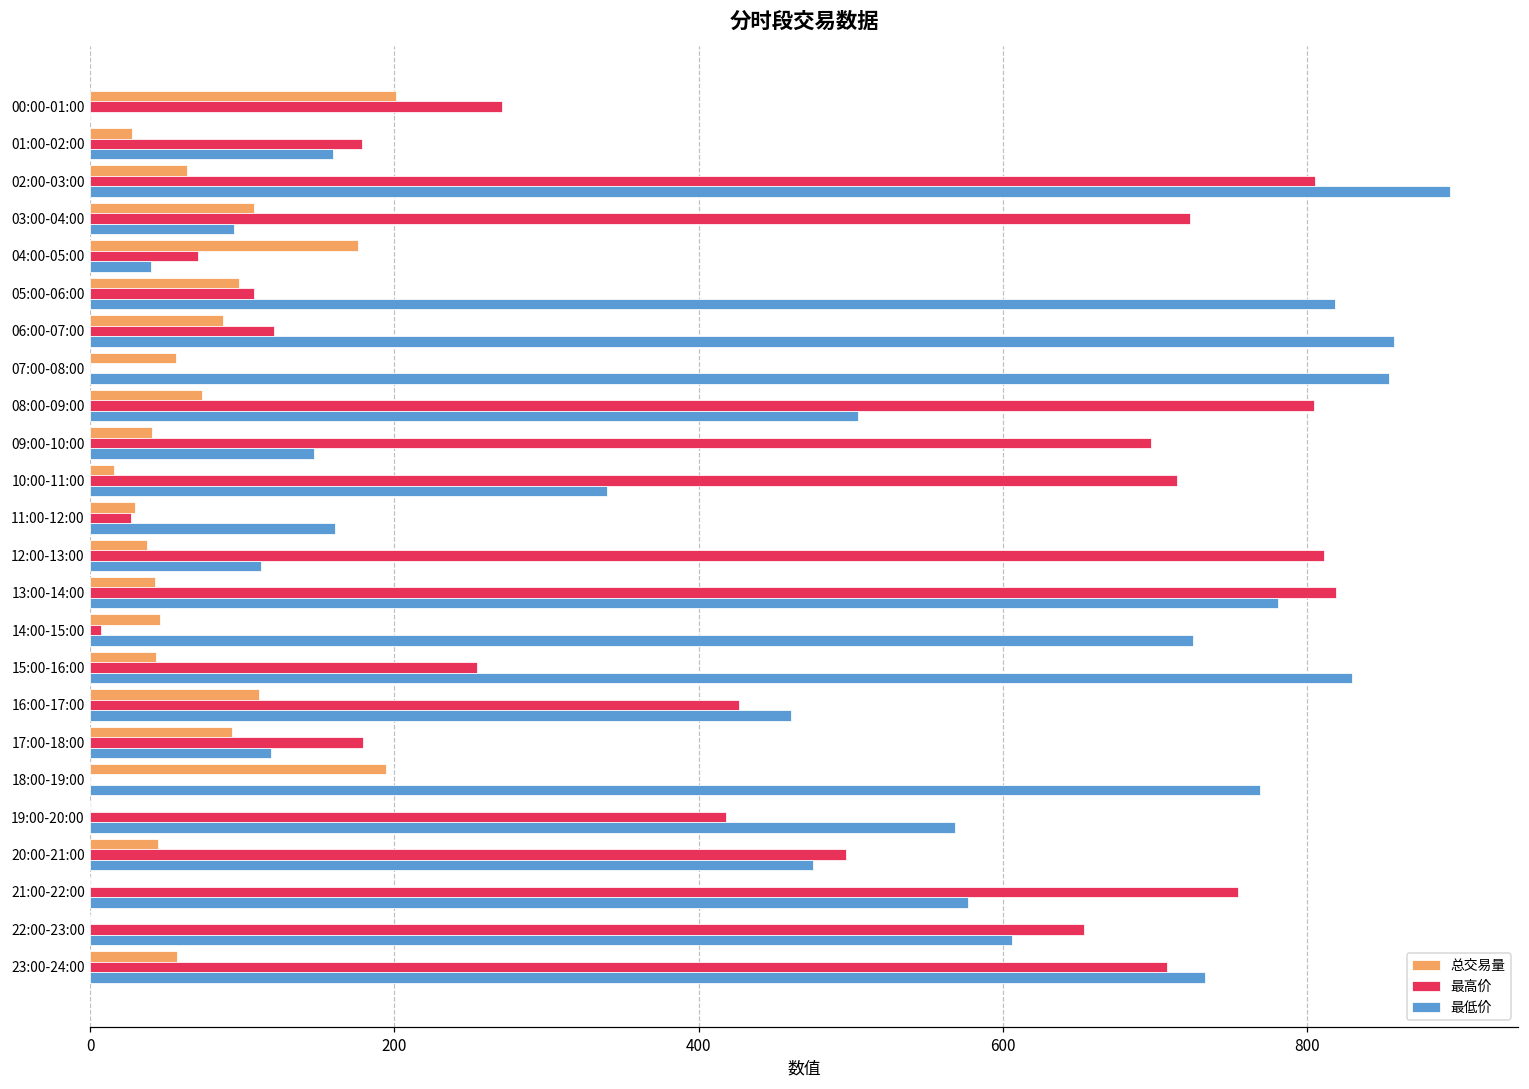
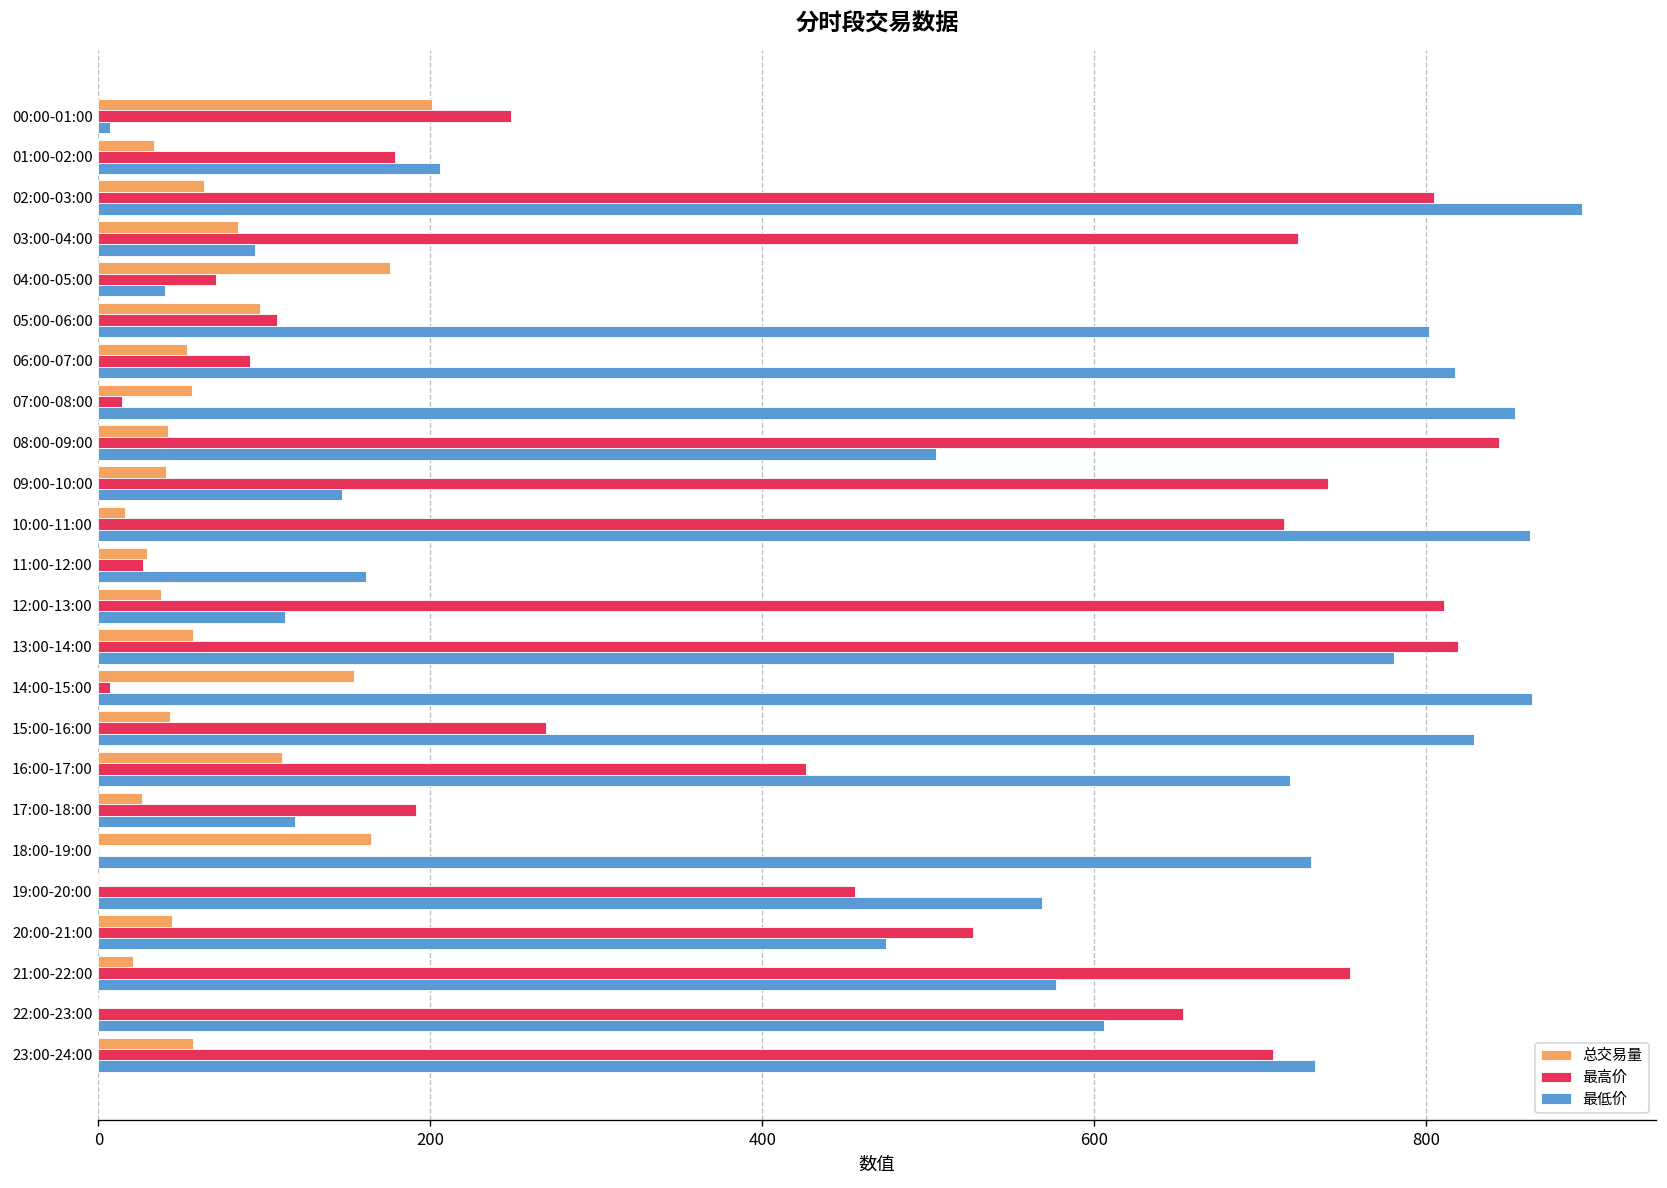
最高价, 00:00-01:00: 270 -> 248
最低价, 00:00-01:00: 0 -> 7
总交易量, 01:00-02:00: 27 -> 34
最低价, 01:00-02:00: 160 -> 206
总交易量, 03:00-04:00: 107 -> 84
最低价, 05:00-06:00: 818 -> 802
总交易量, 06:00-07:00: 87 -> 54
最高价, 06:00-07:00: 121 -> 92
最低价, 06:00-07:00: 857 -> 817
最高价, 07:00-08:00: 0 -> 14
总交易量, 08:00-09:00: 74 -> 42
最高价, 08:00-09:00: 804 -> 844
最高价, 09:00-10:00: 698 -> 741
最低价, 10:00-11:00: 340 -> 862
总交易量, 13:00-14:00: 43 -> 57
总交易量, 14:00-15:00: 46 -> 154
最低价, 14:00-15:00: 725 -> 864
最高价, 15:00-16:00: 254 -> 270
最低价, 16:00-17:00: 460 -> 718
总交易量, 17:00-18:00: 93 -> 26
最高价, 17:00-18:00: 179 -> 191
总交易量, 18:00-19:00: 194 -> 164
最低价, 18:00-19:00: 769 -> 731
最高价, 19:00-20:00: 418 -> 456
最高价, 20:00-21:00: 497 -> 527
总交易量, 21:00-22:00: 0 -> 21
